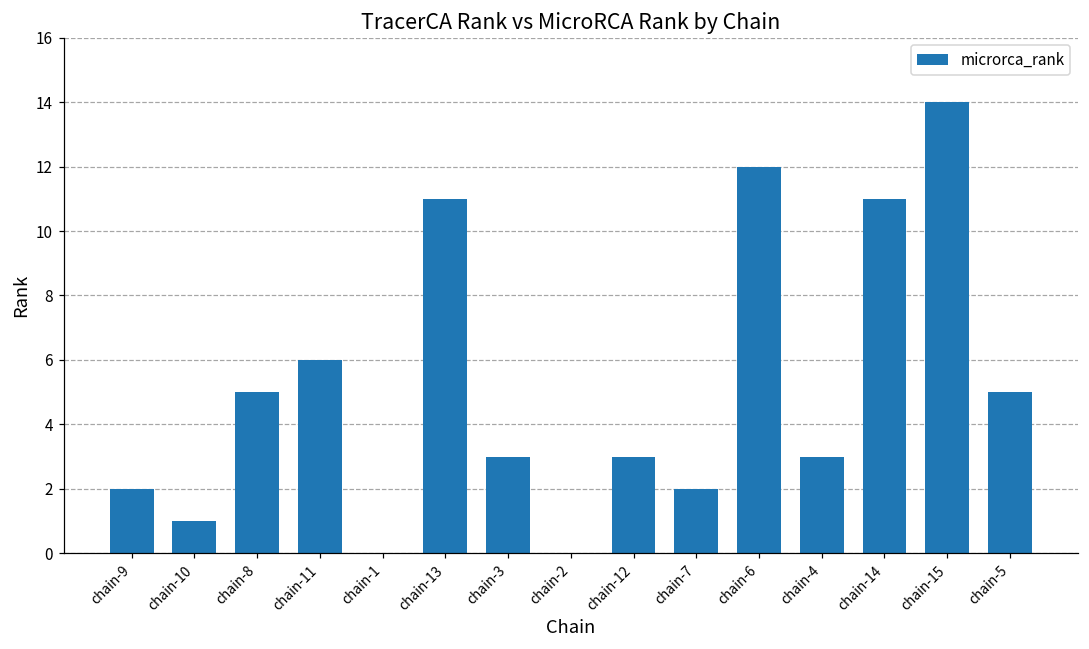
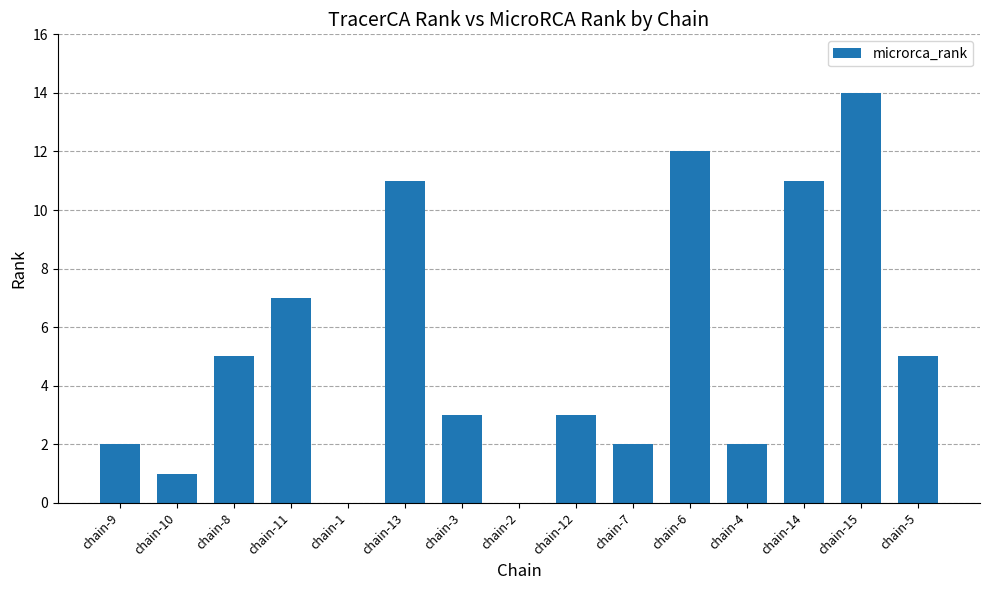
chain-11: 6 -> 7
chain-4: 3 -> 2
